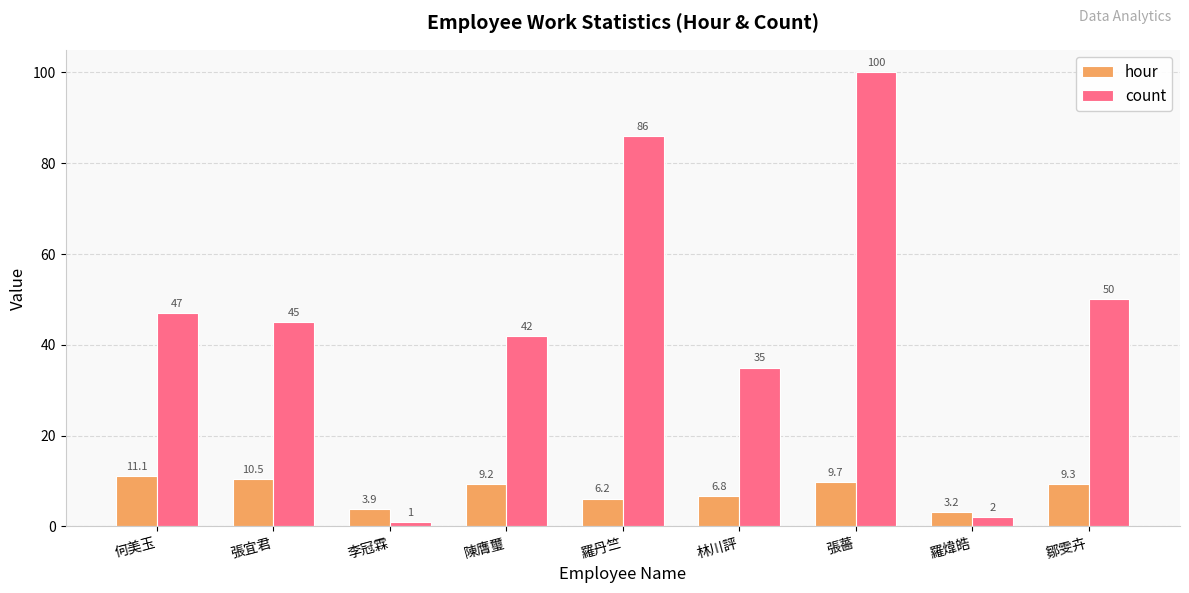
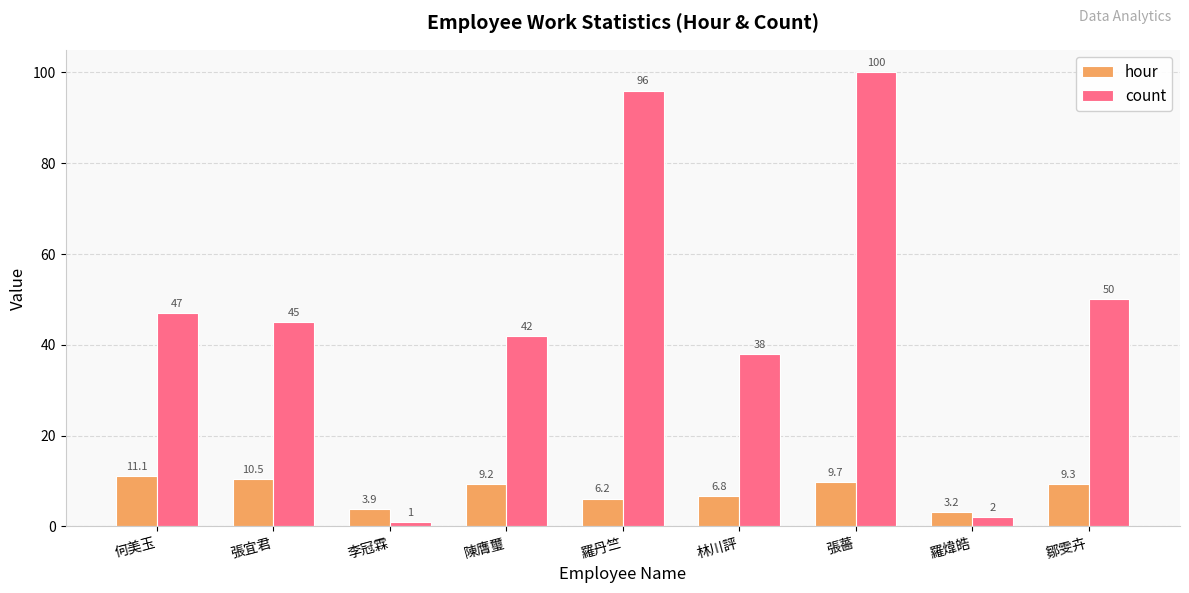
count, 羅丹竺: 86 -> 96
count, 林川評: 35 -> 38
